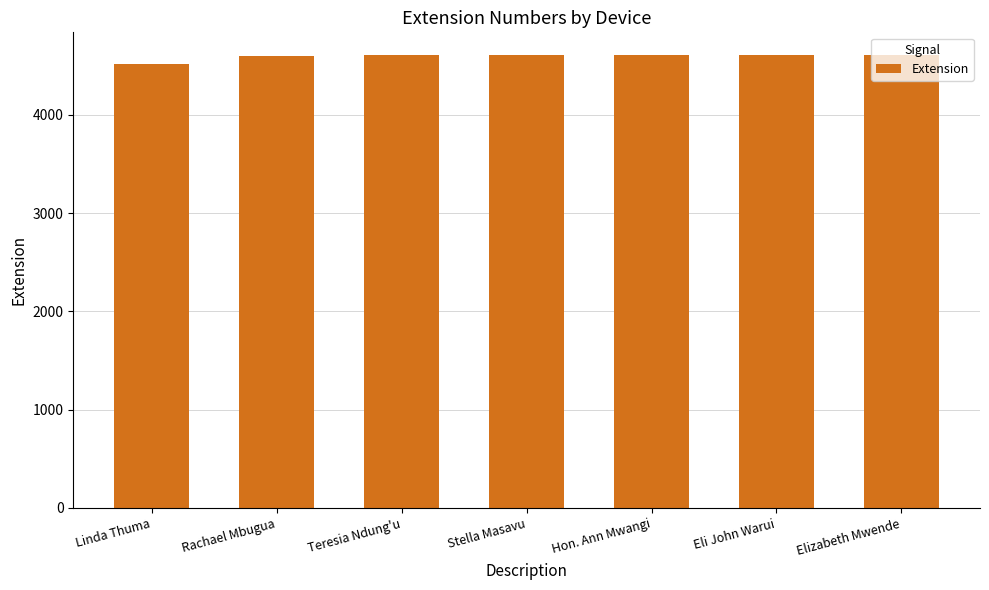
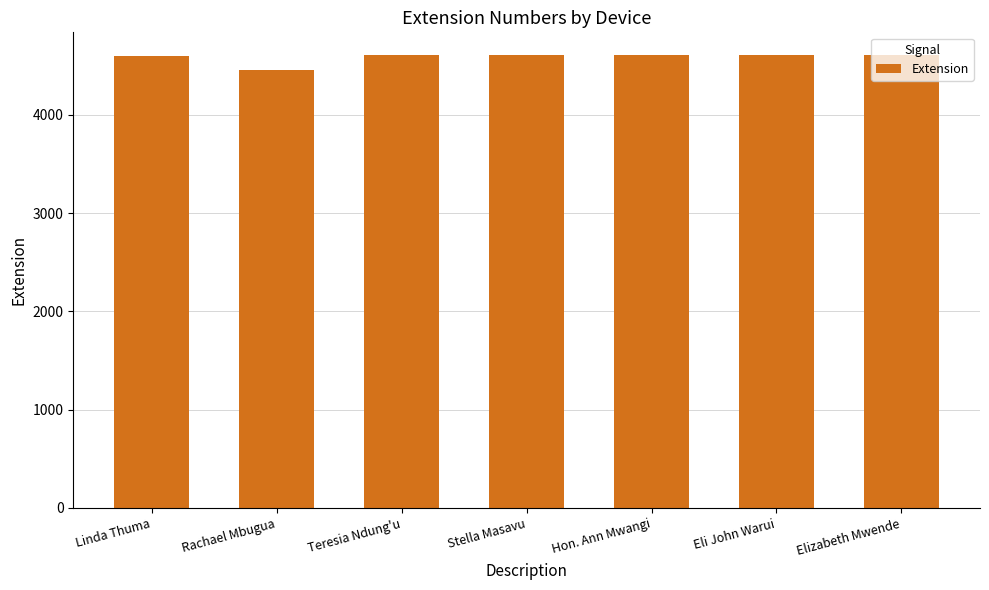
Linda Thuma: 4500 -> 4600
Rachael Mbugua: 4600 -> 4500
